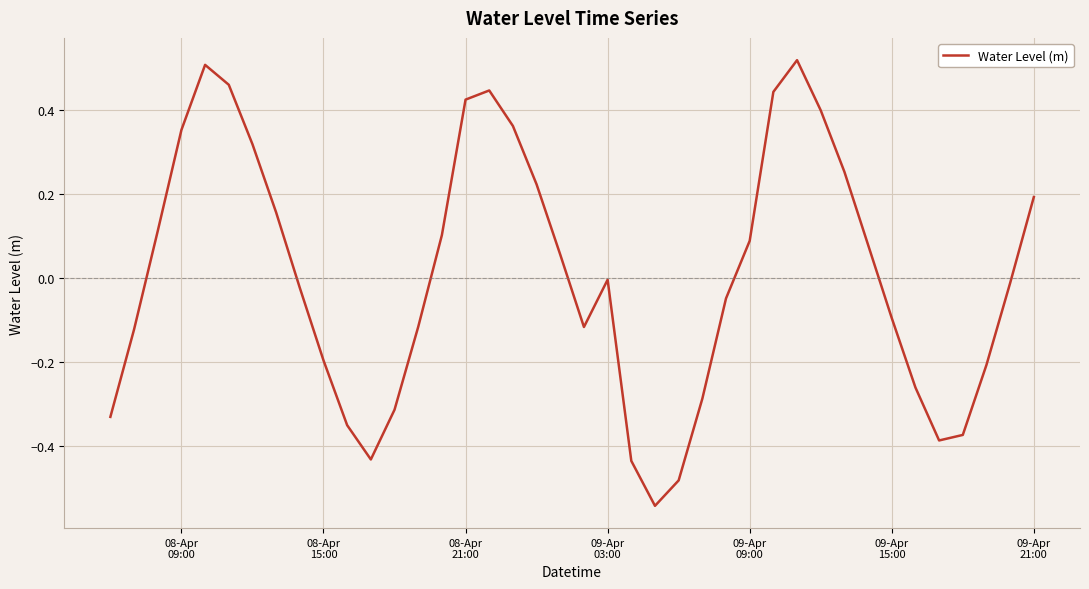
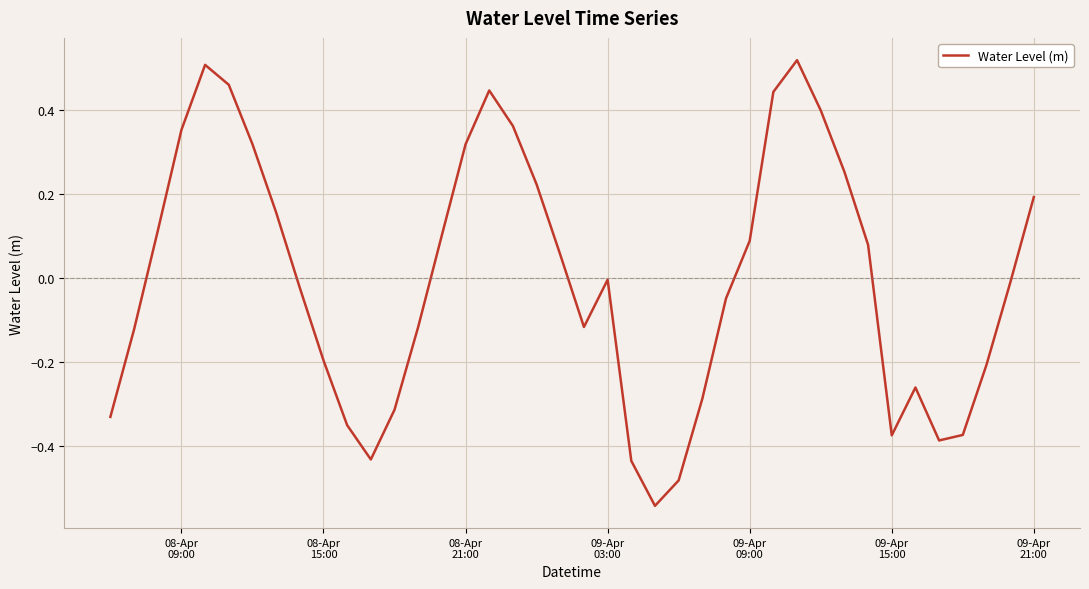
08-Apr 21:00: 0.42 -> 0.32
09-Apr 15:00: -0.10 -> -0.37
